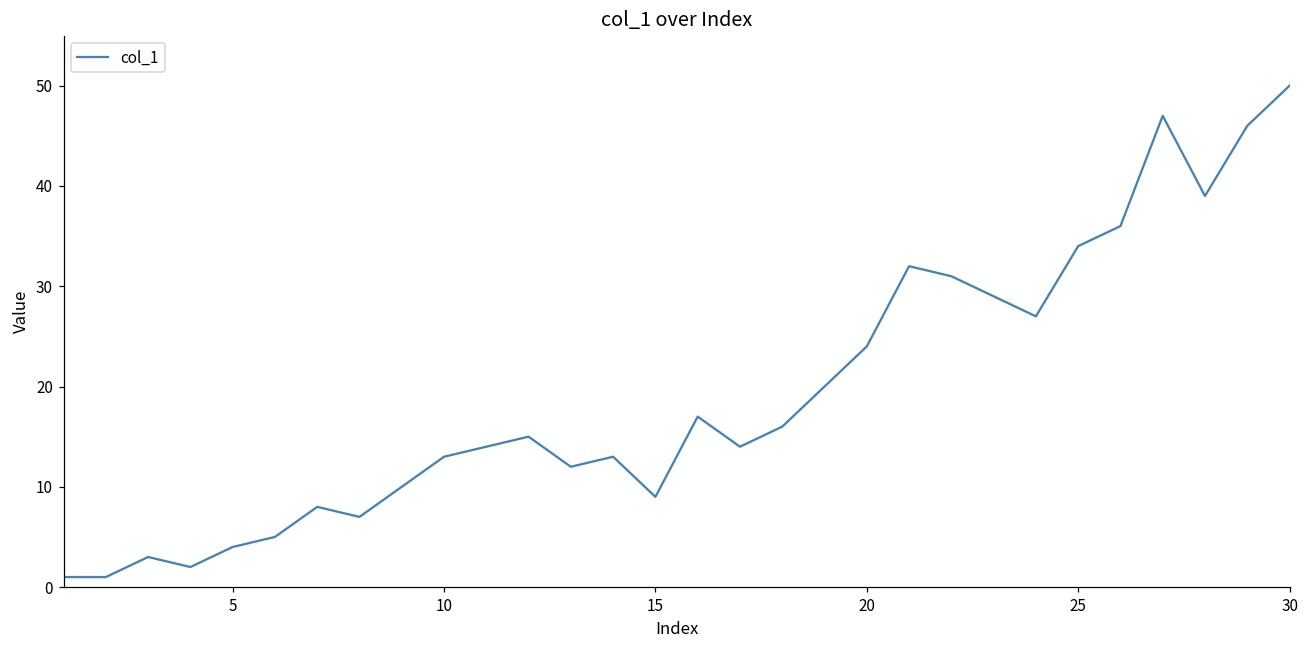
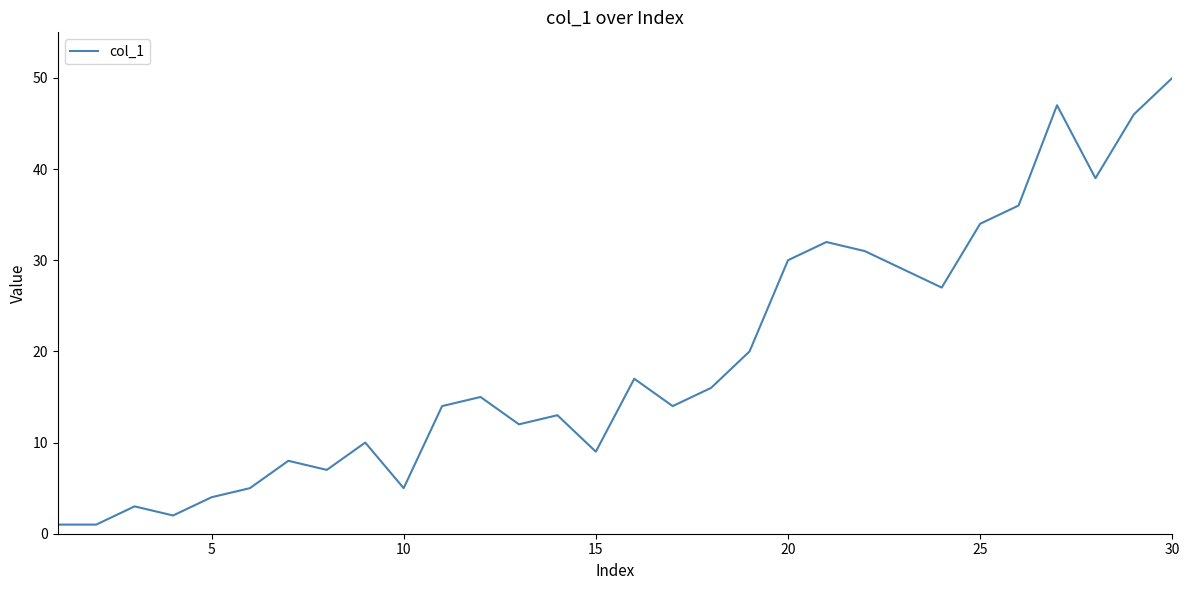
10: 13 -> 5
20: 24 -> 30
